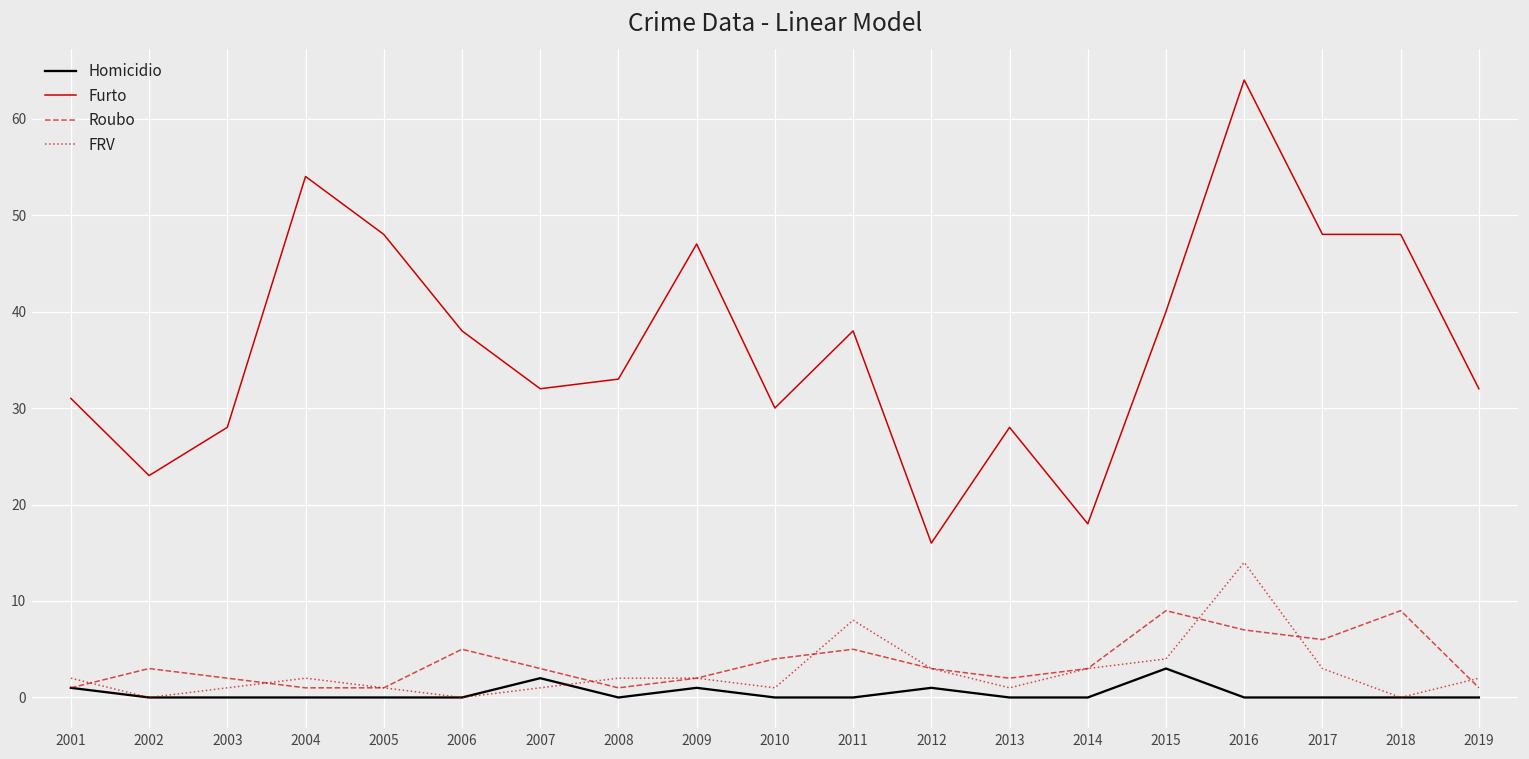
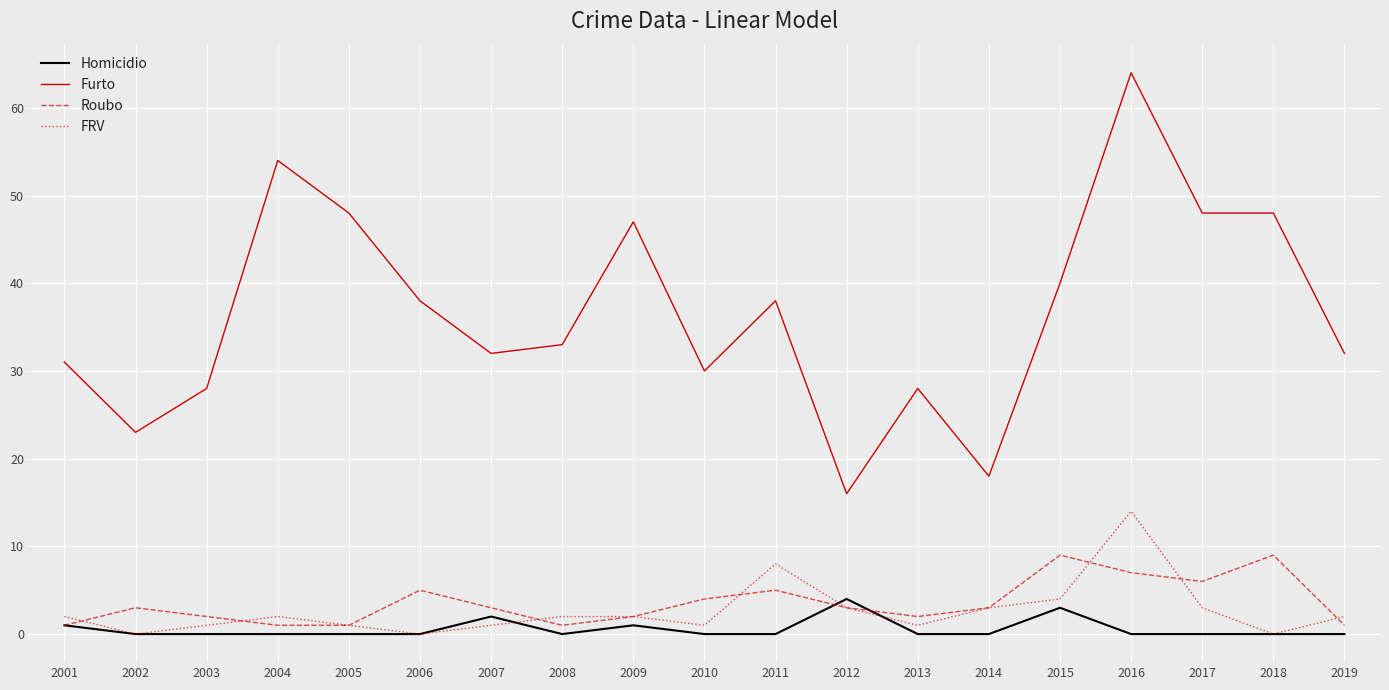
Homicidio, 2012: 1 -> 4
